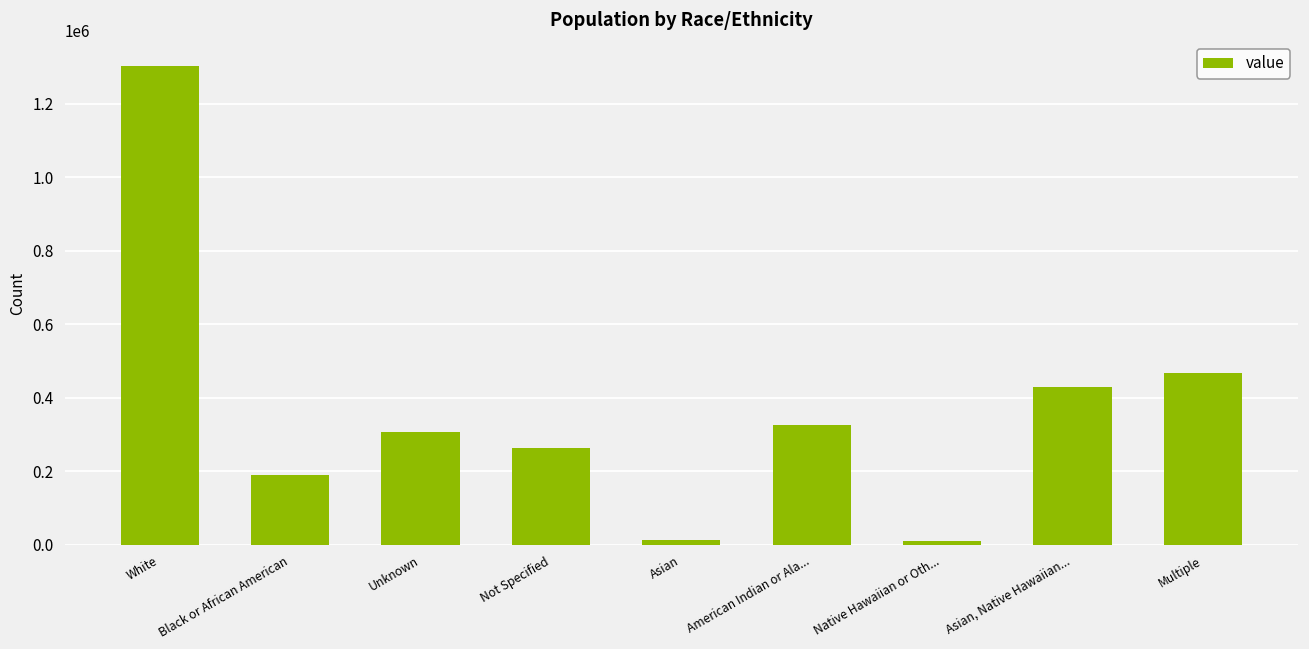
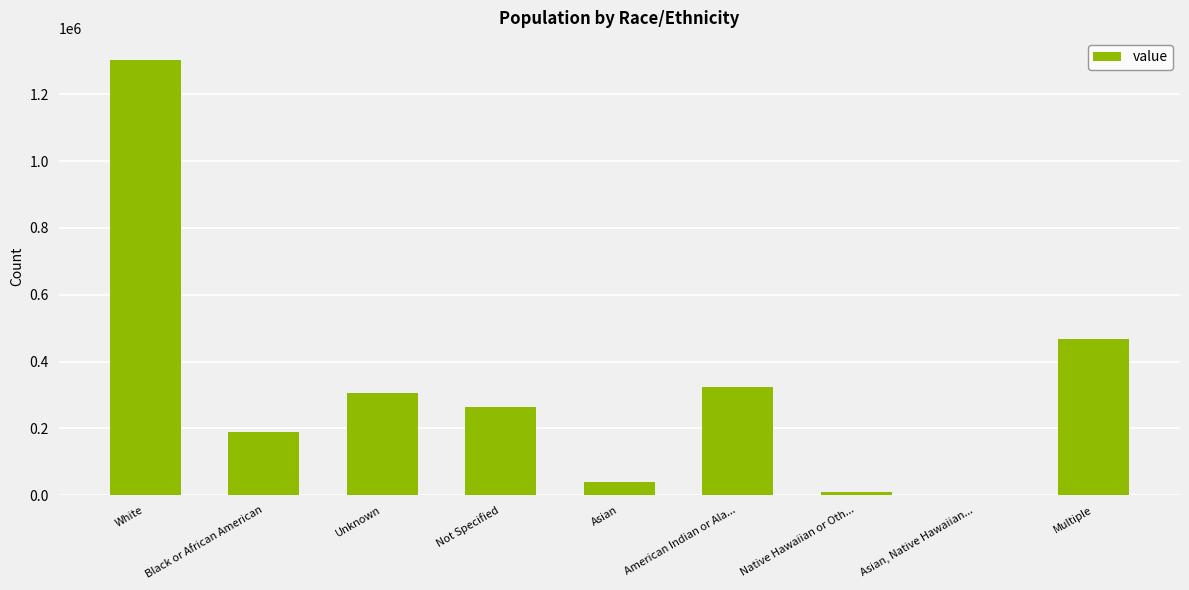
Asian: 10000 -> 40000
Asian, Native Hawaiian...: 430000 -> 0
